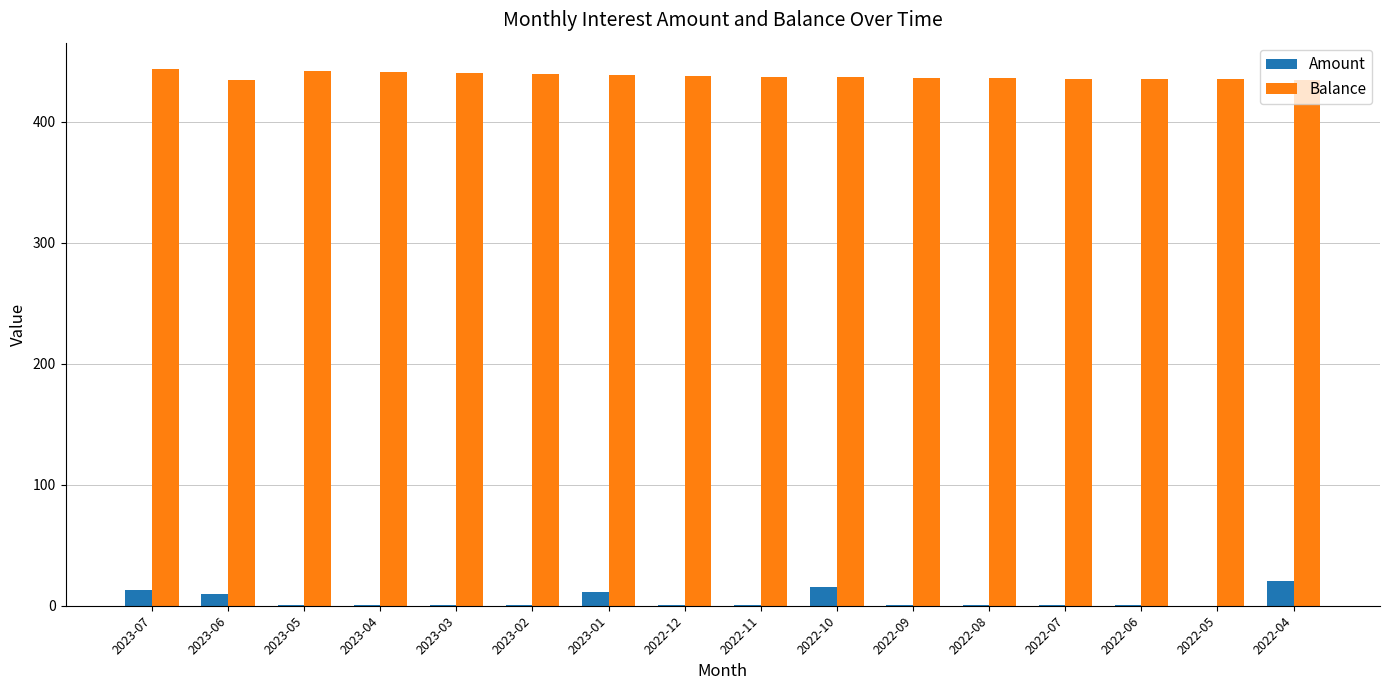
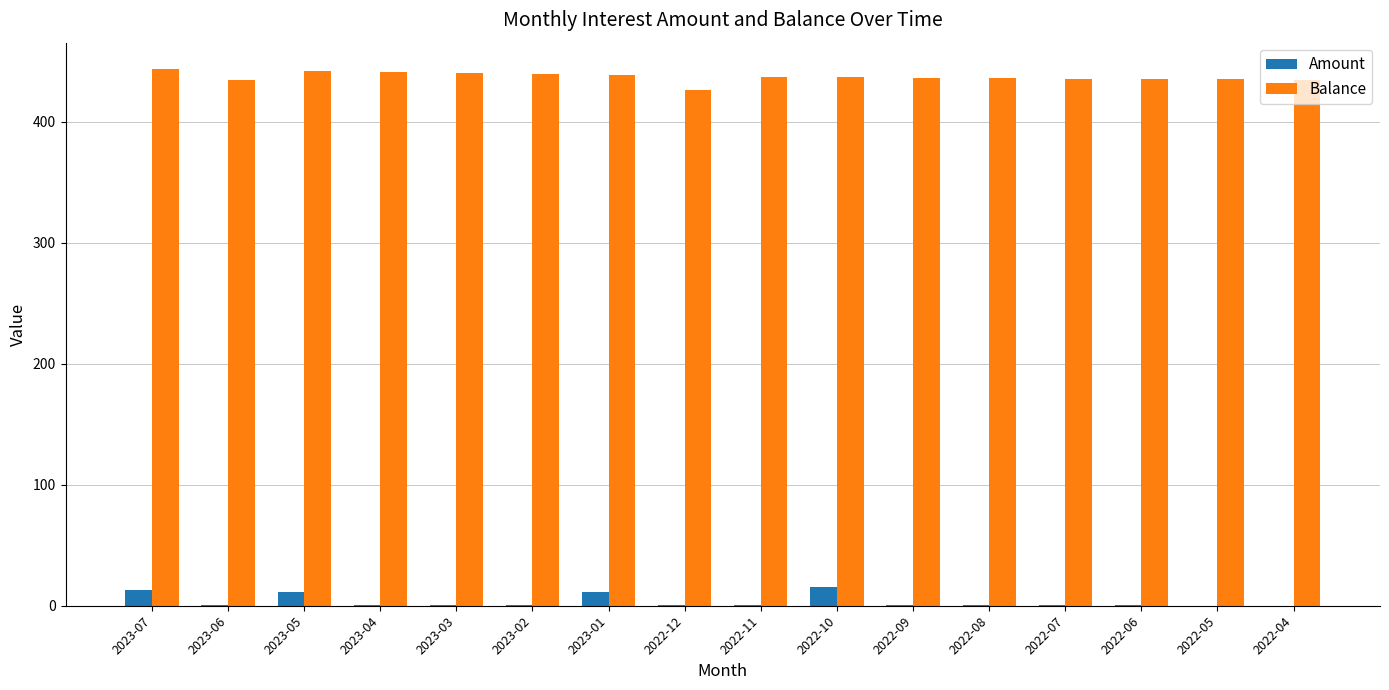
Amount, 2023-06: 10 -> 1
Amount, 2023-05: 1 -> 11
Balance, 2022-12: 438 -> 427
Amount, 2022-04: 20 -> 0
